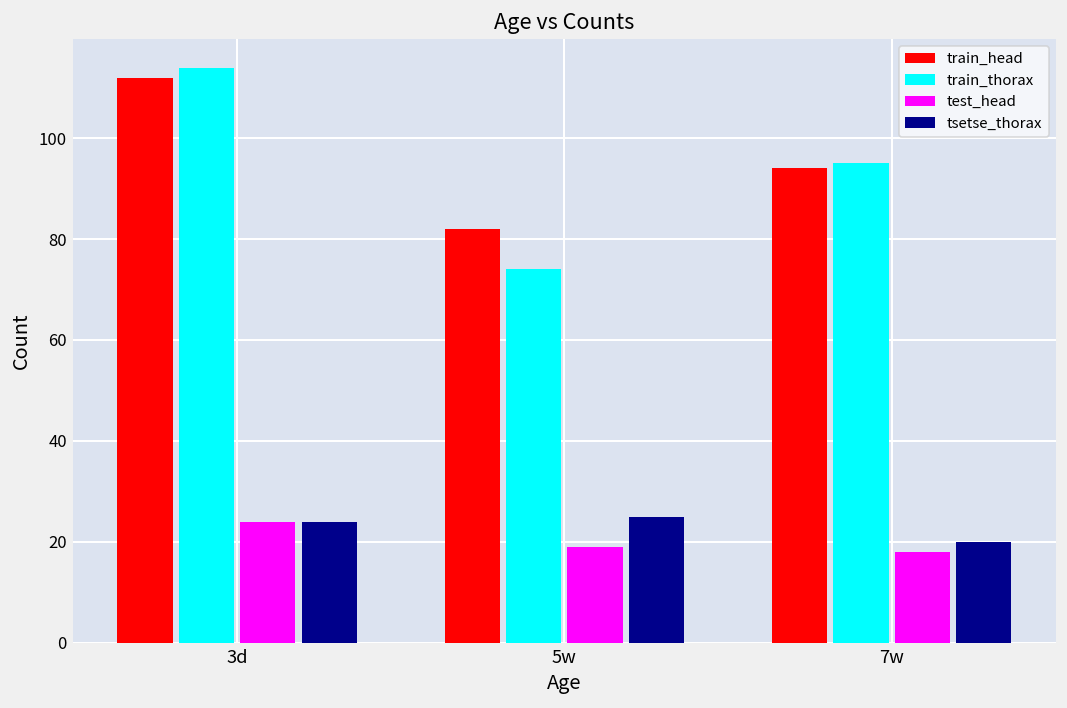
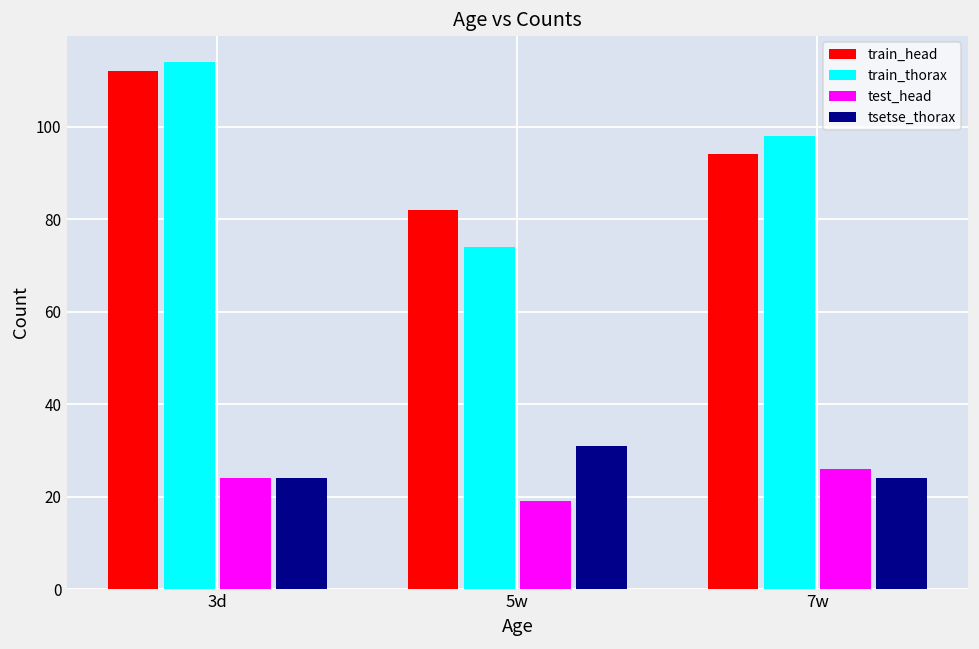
tsetse_thorax, 5w: 25 -> 31
train_thorax, 7w: 95 -> 98
test_head, 7w: 18 -> 26
tsetse_thorax, 7w: 20 -> 24
